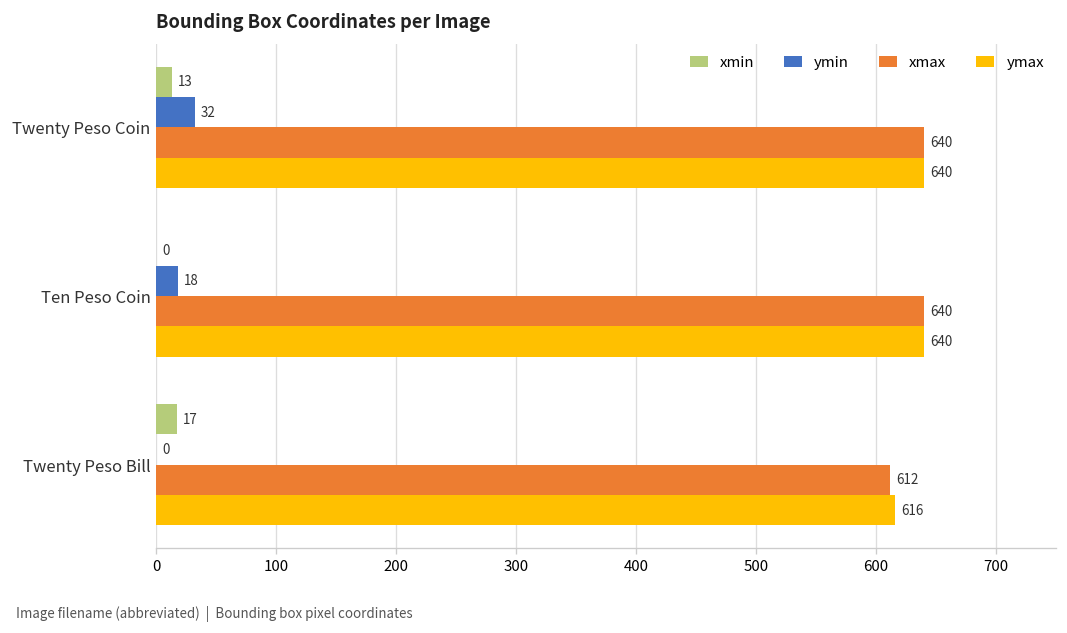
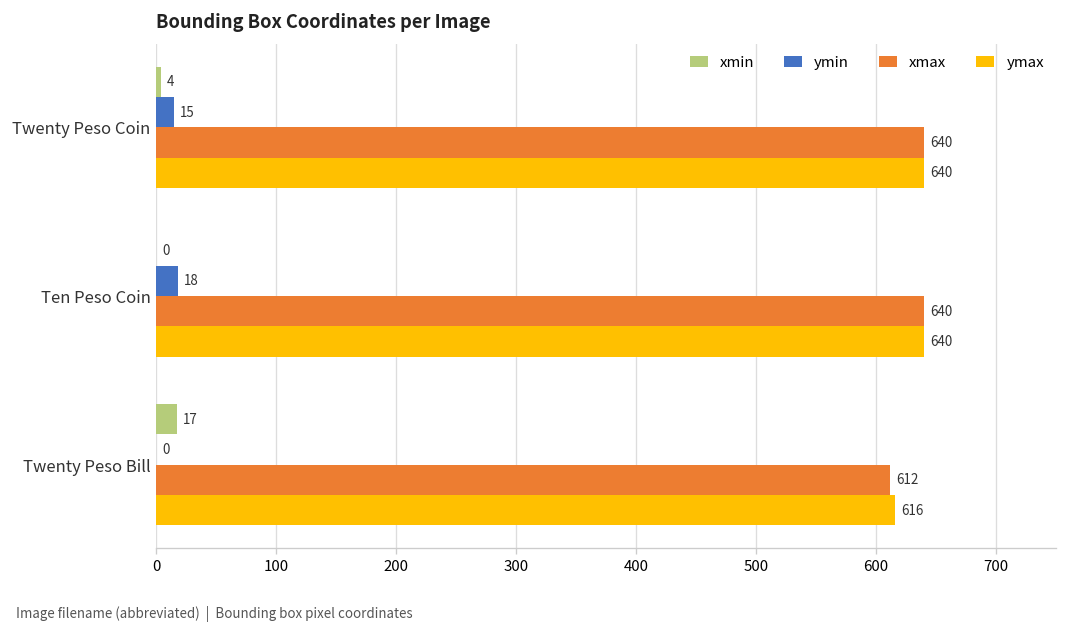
xmin, Twenty Peso Coin: 13 -> 4
ymin, Twenty Peso Coin: 32 -> 15
